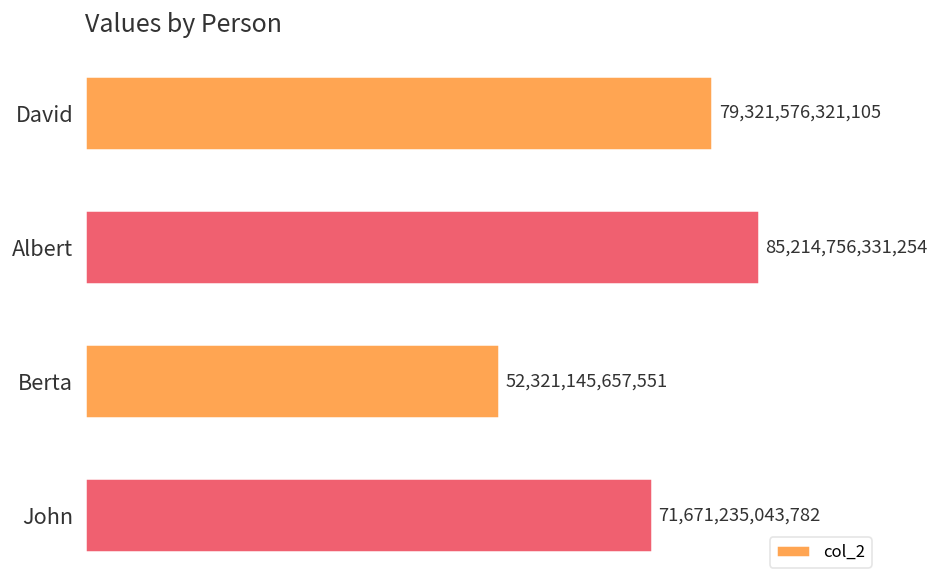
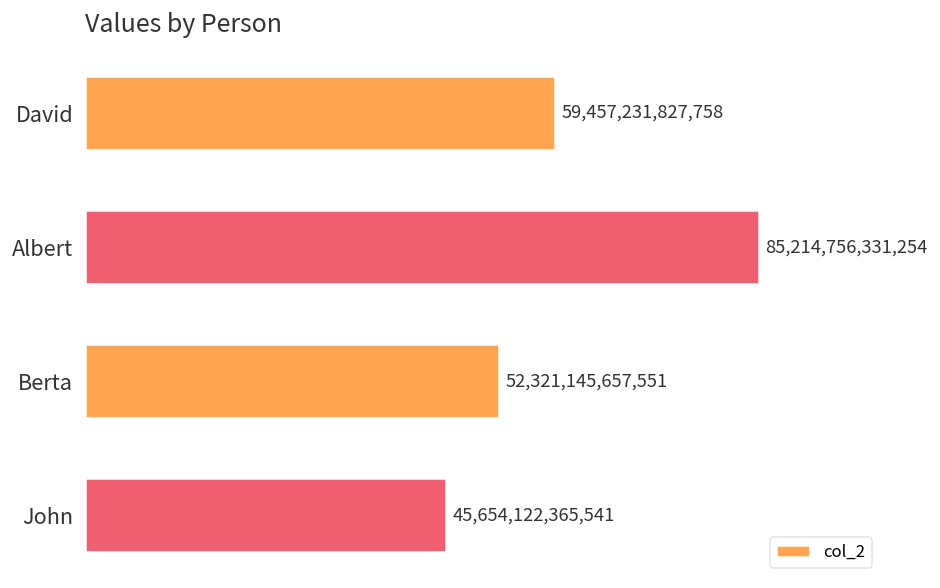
David: 79,321,576,321,105 -> 59,457,231,827,758
John: 71,671,235,043,782 -> 45,654,122,365,541
